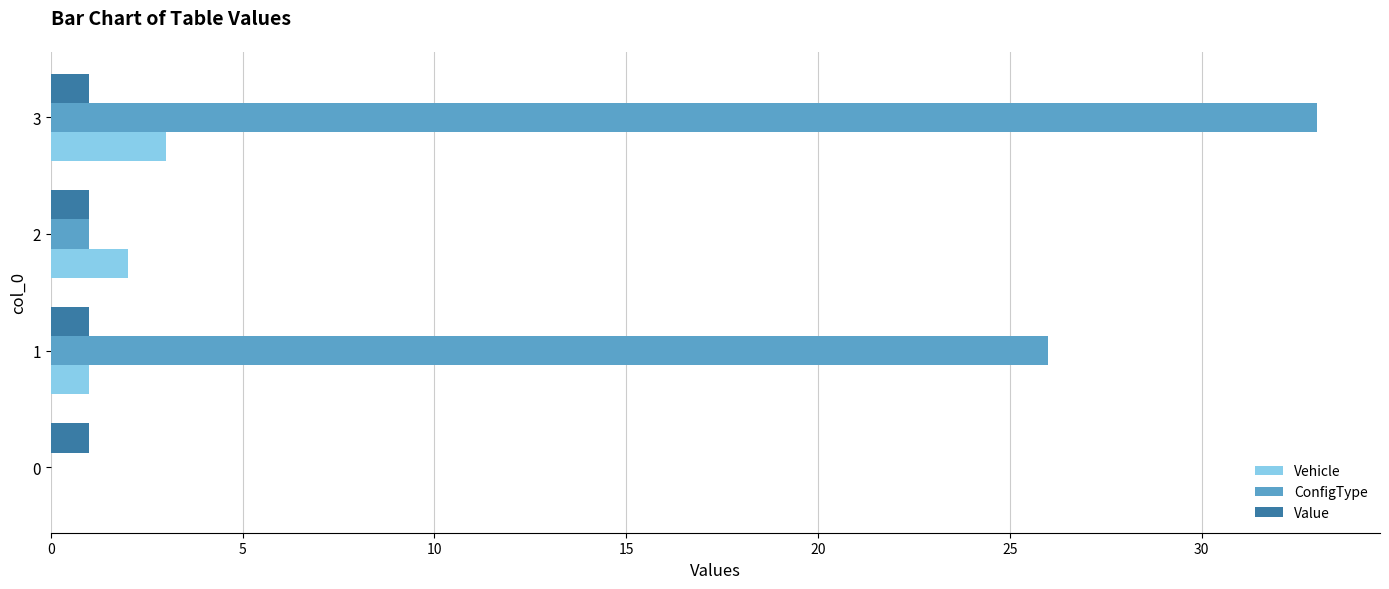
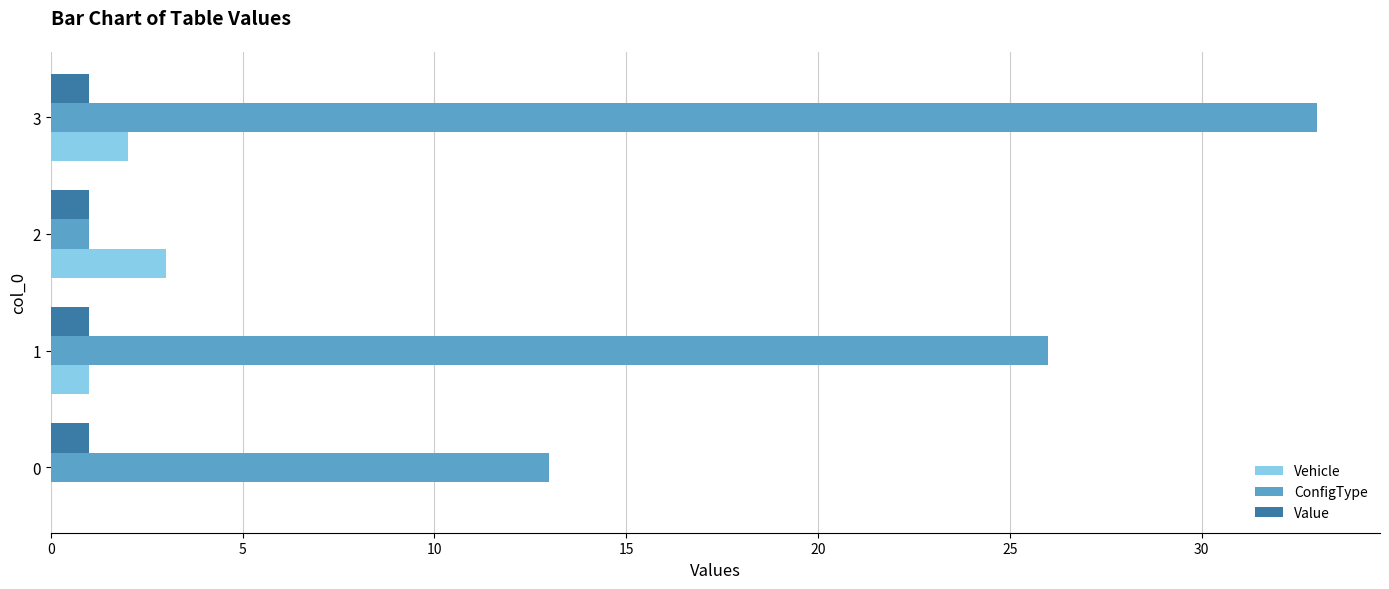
Vehicle, 3: 3 -> 2
Vehicle, 2: 2 -> 3
ConfigType, 0: 0 -> 13
